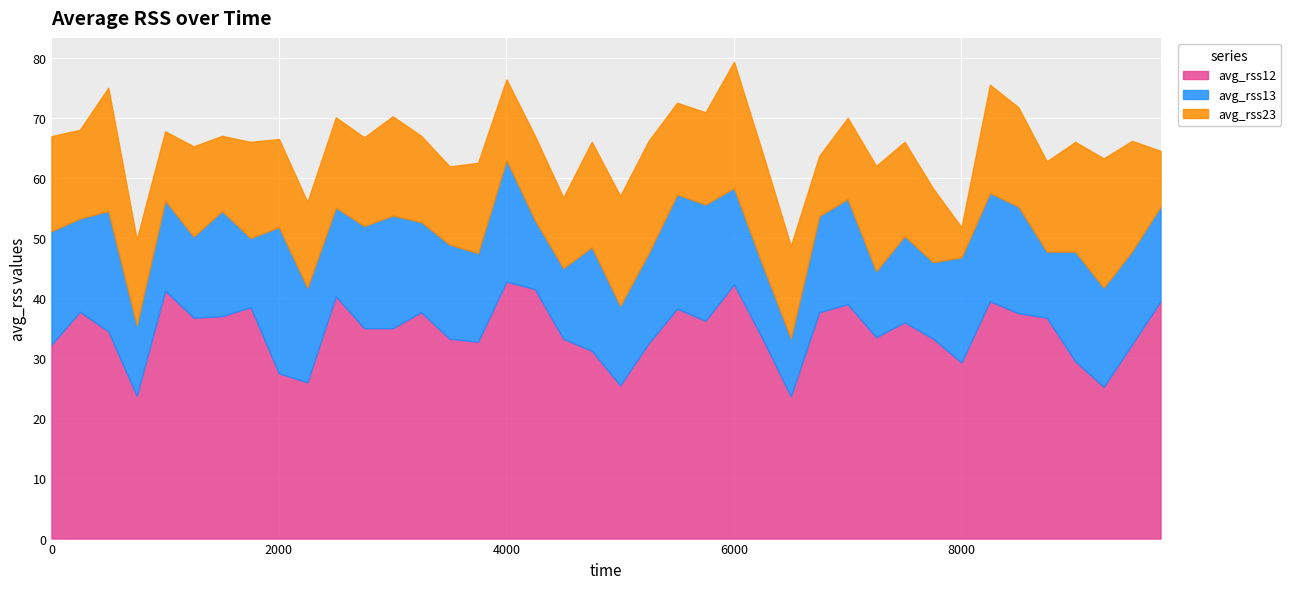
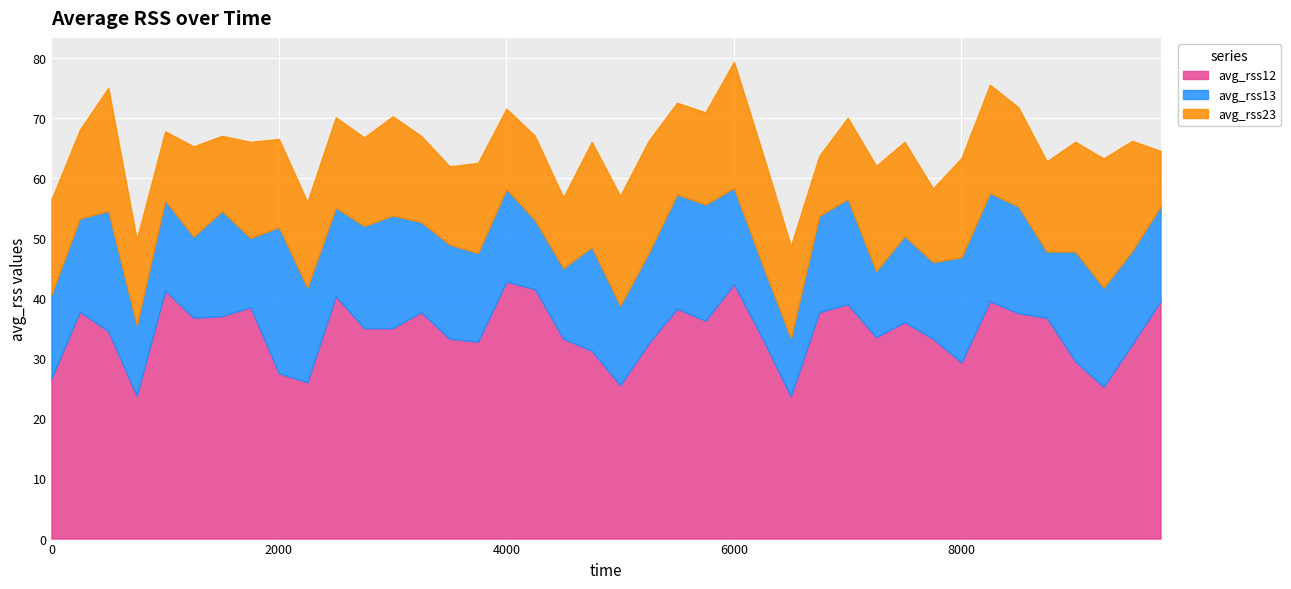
avg_rss12, 0: 32 -> 27
avg_rss13, 0: 19 -> 14
avg_rss13, 4000: 20 -> 15
avg_rss23, 8000: 5 -> 17
